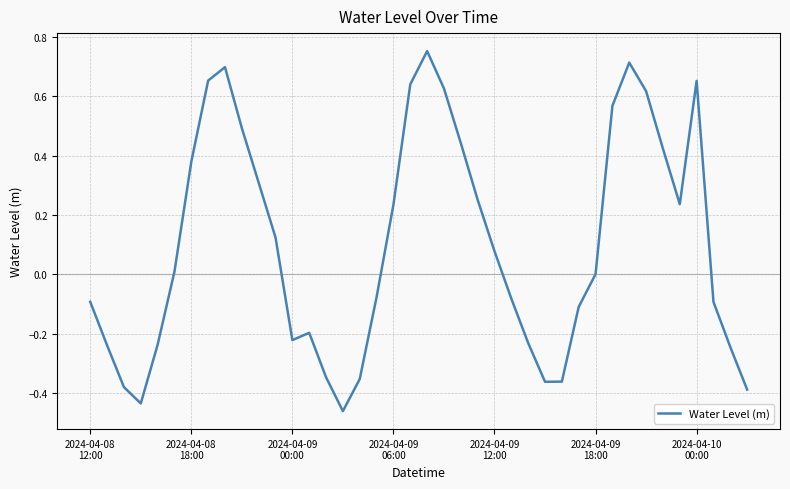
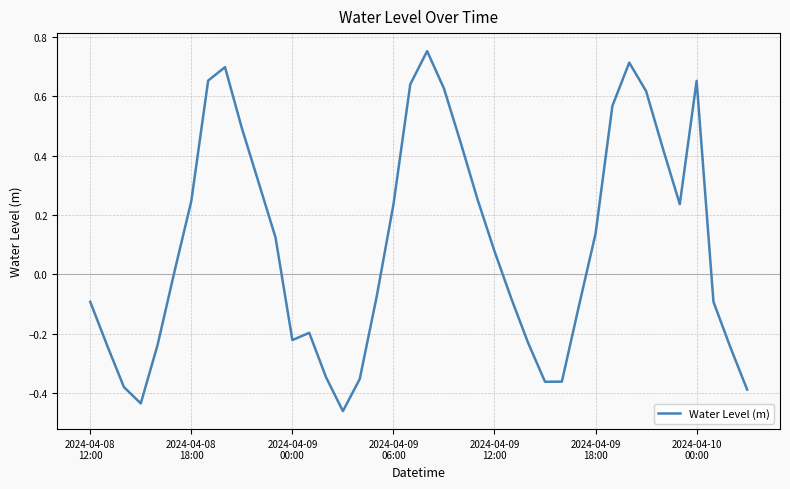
2024-04-08 18:00: 0.38 -> 0.25
2024-04-09 18:00: 0.00 -> 0.14
